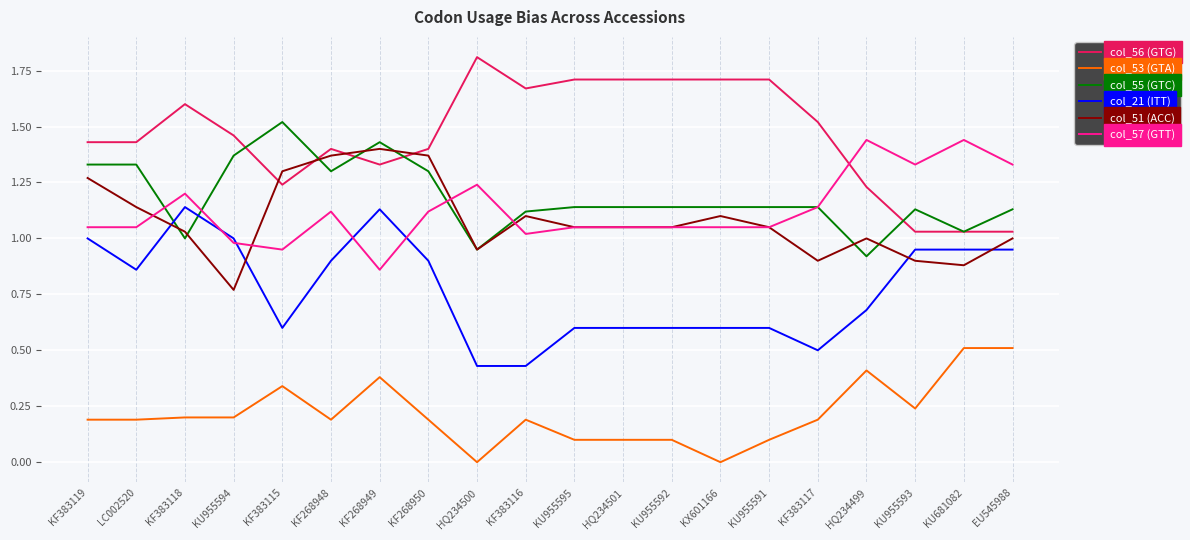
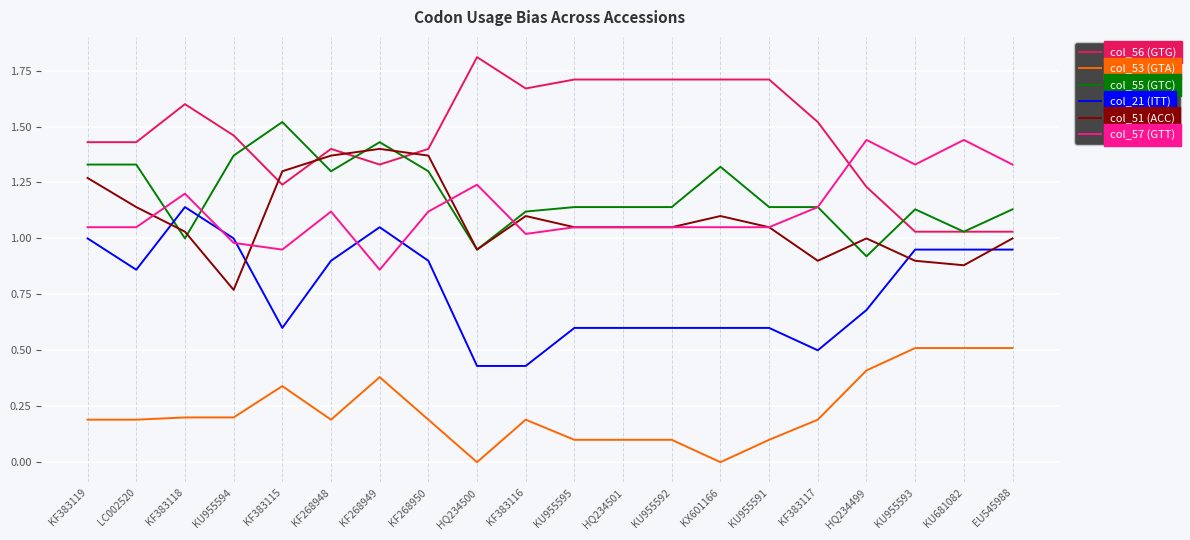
col_21 (ITT), KF268949: 1.13 -> 1.05
col_55 (GTC), KX601166: 1.14 -> 1.32
col_53 (GTA), KU955593: 0.24 -> 0.51
